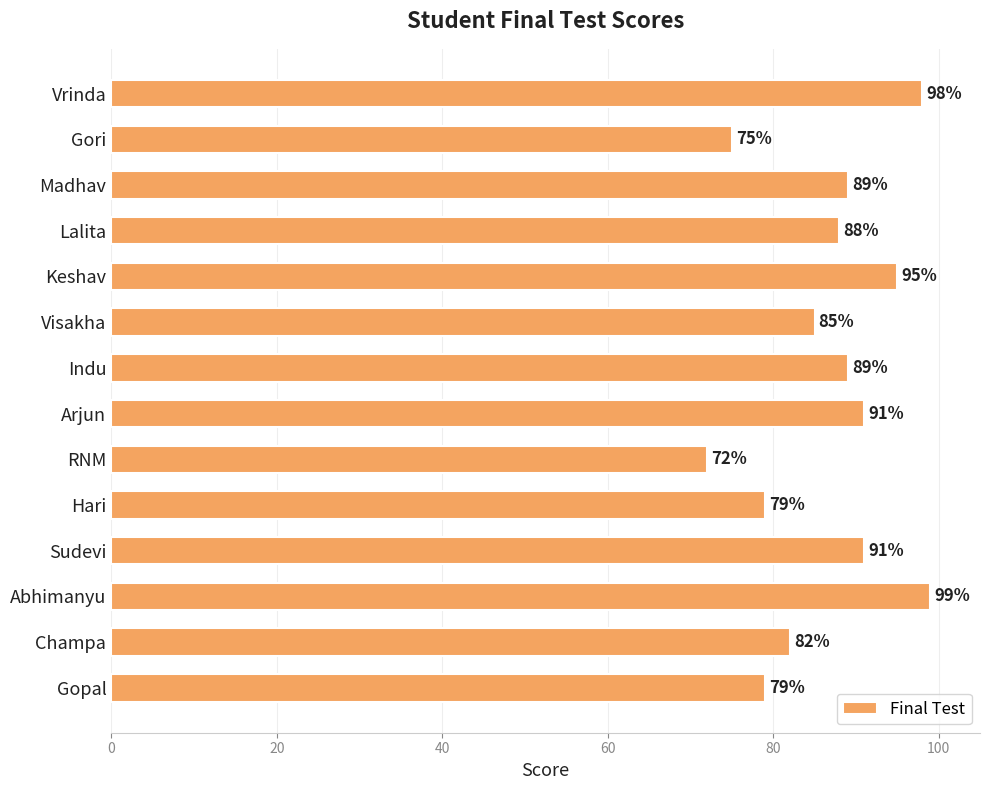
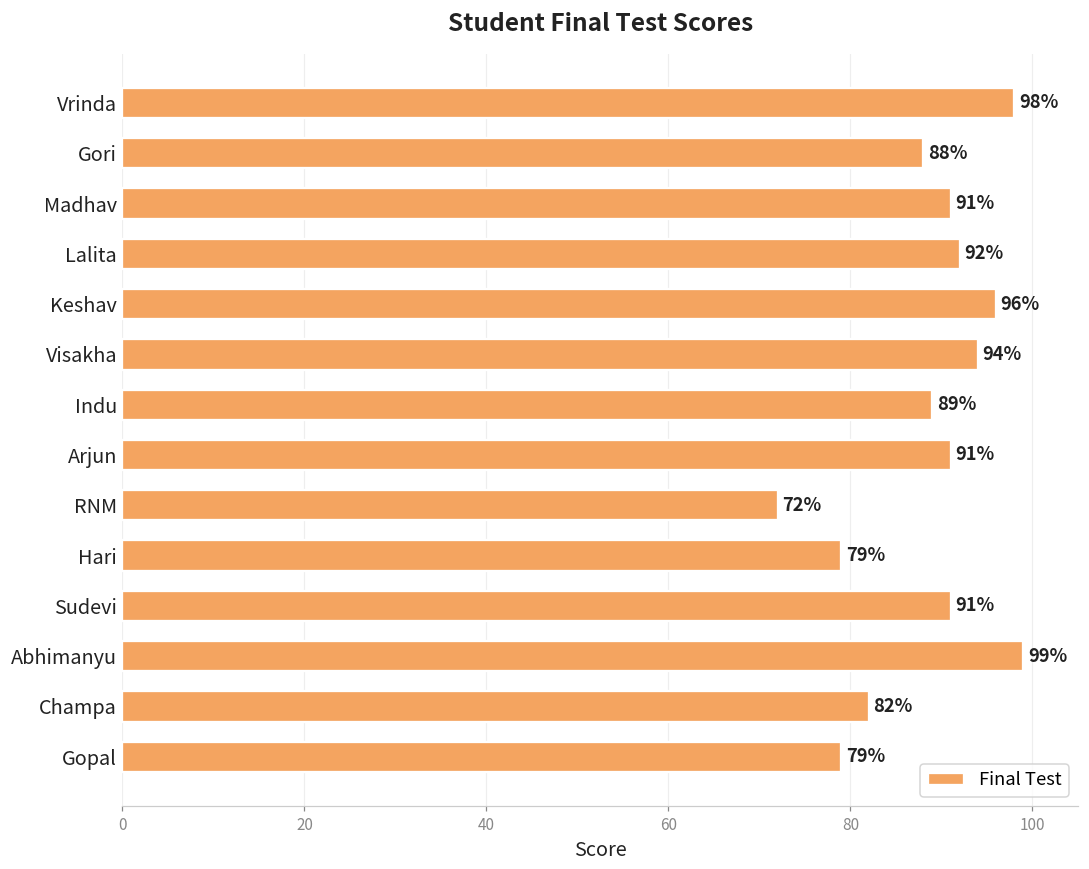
Gori: 75% -> 88%
Madhav: 89% -> 91%
Lalita: 88% -> 92%
Keshav: 95% -> 96%
Visakha: 85% -> 94%
